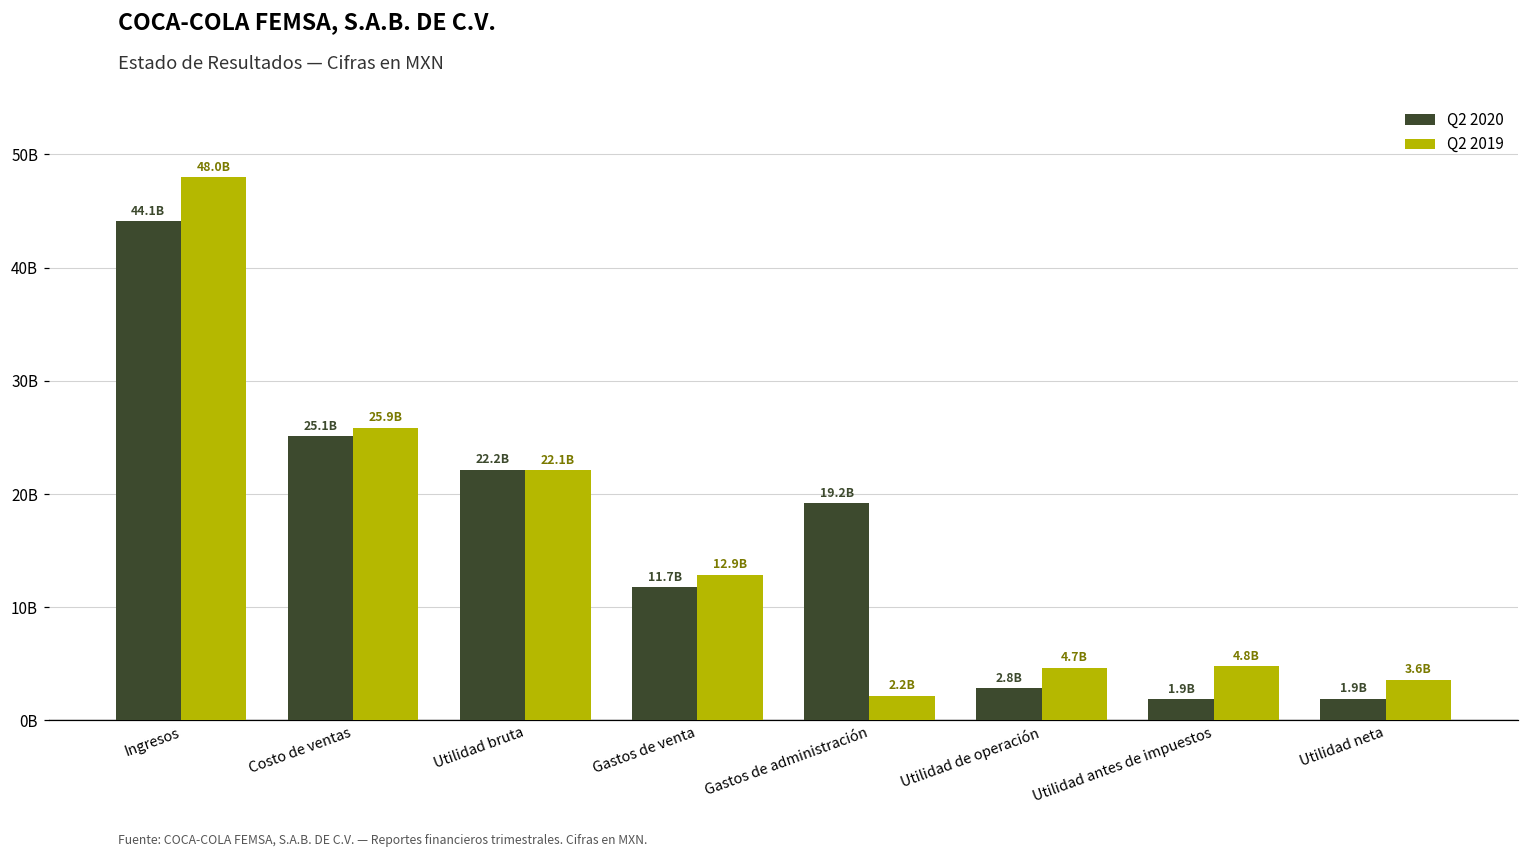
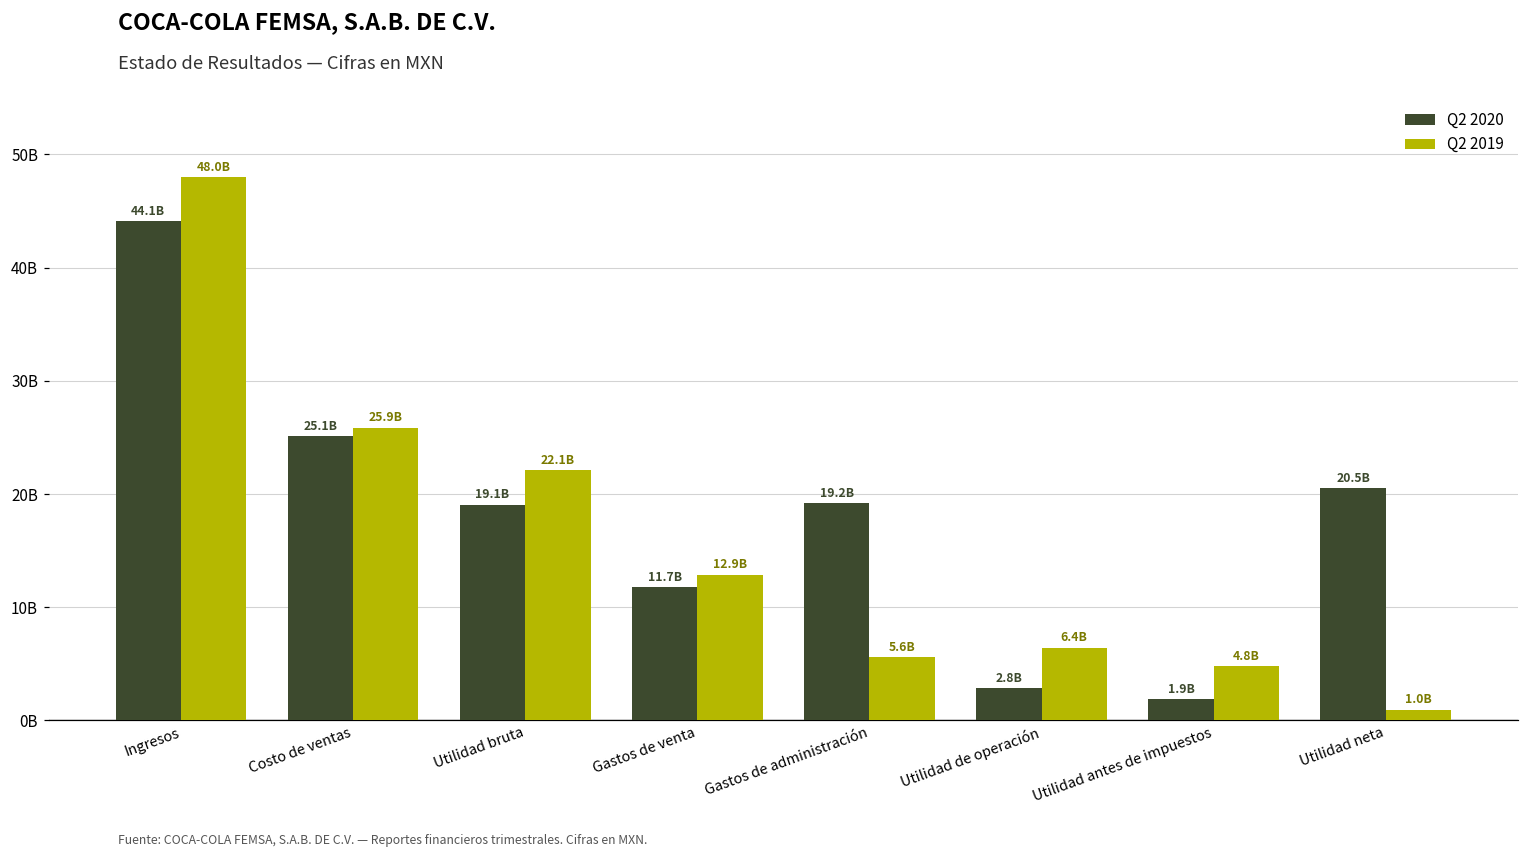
Q2 2020, Utilidad bruta: 22.2B -> 19.1B
Q2 2019, Gastos de administración: 2.2B -> 5.6B
Q2 2019, Utilidad de operación: 4.7B -> 6.4B
Q2 2020, Utilidad neta: 1.9B -> 20.5B
Q2 2019, Utilidad neta: 3.6B -> 1.0B
